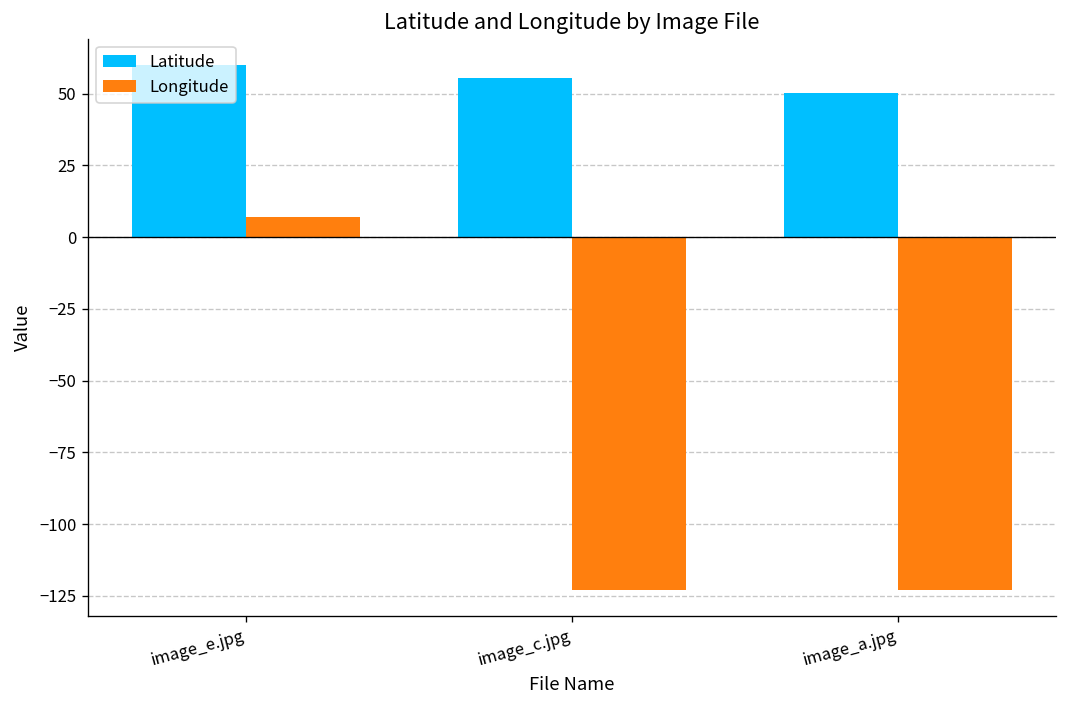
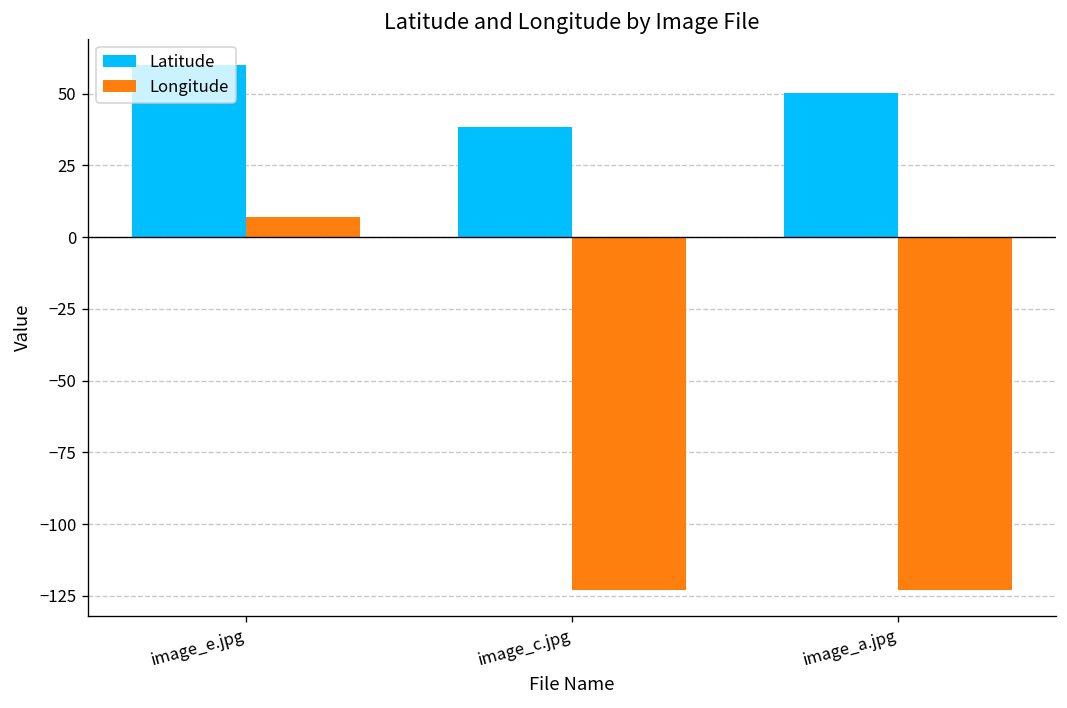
Latitude, image_c.jpg: 55 -> 38
